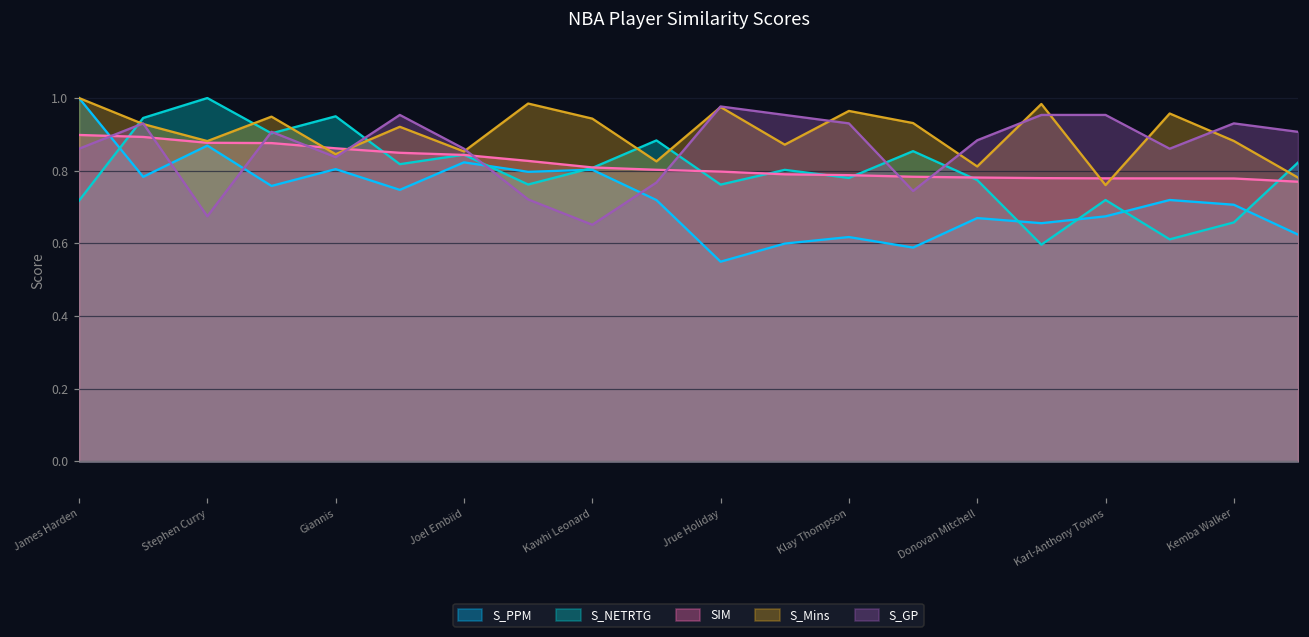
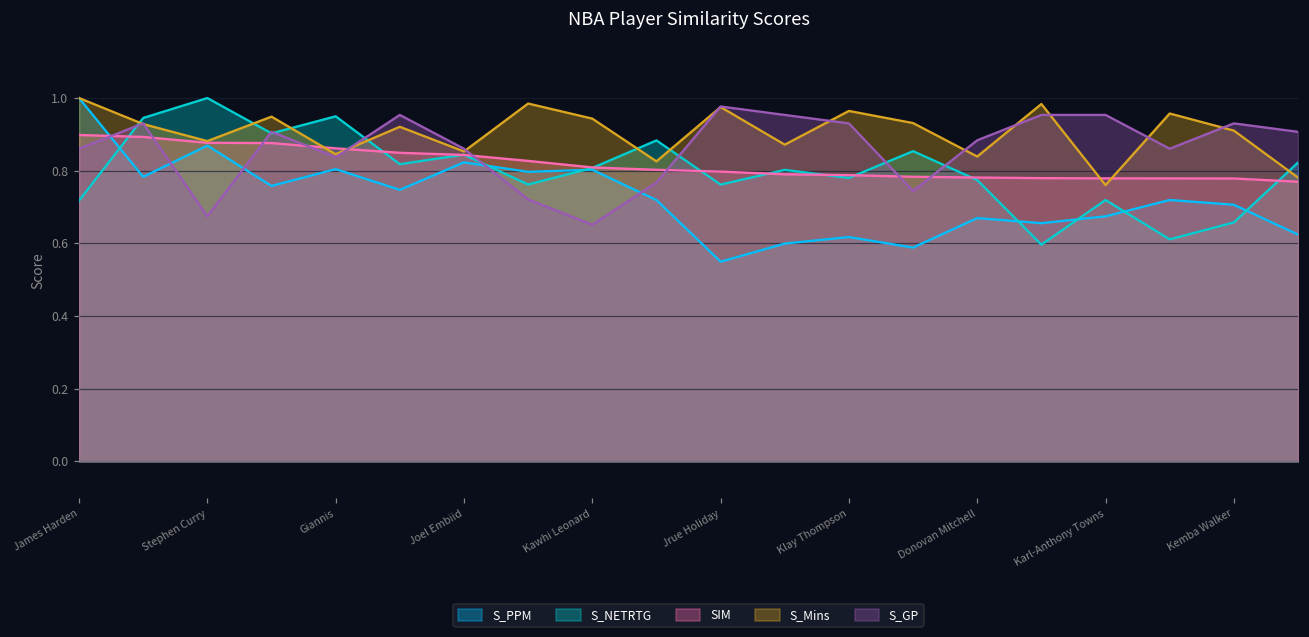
S_Mins, Donovan Mitchell: 0.81 -> 0.84
S_Mins, Kemba Walker: 0.88 -> 0.91
